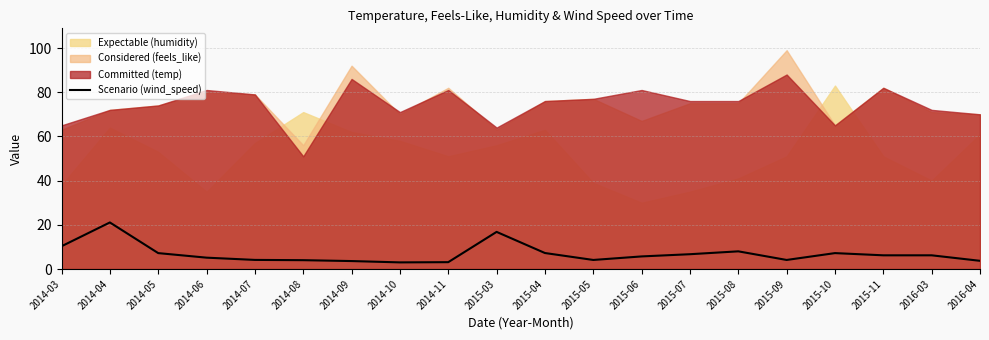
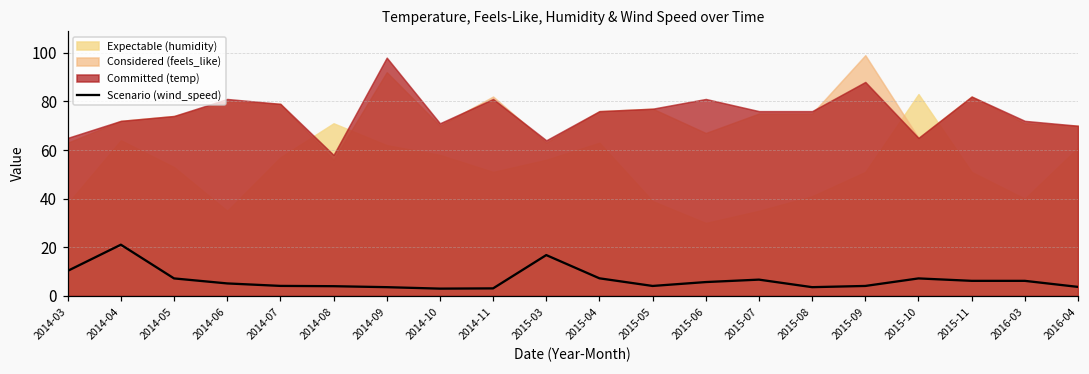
Committed (temp), 2014-08: 51 -> 58
Committed (temp), 2014-09: 86 -> 98
Scenario (wind_speed), 2015-08: 8 -> 4
